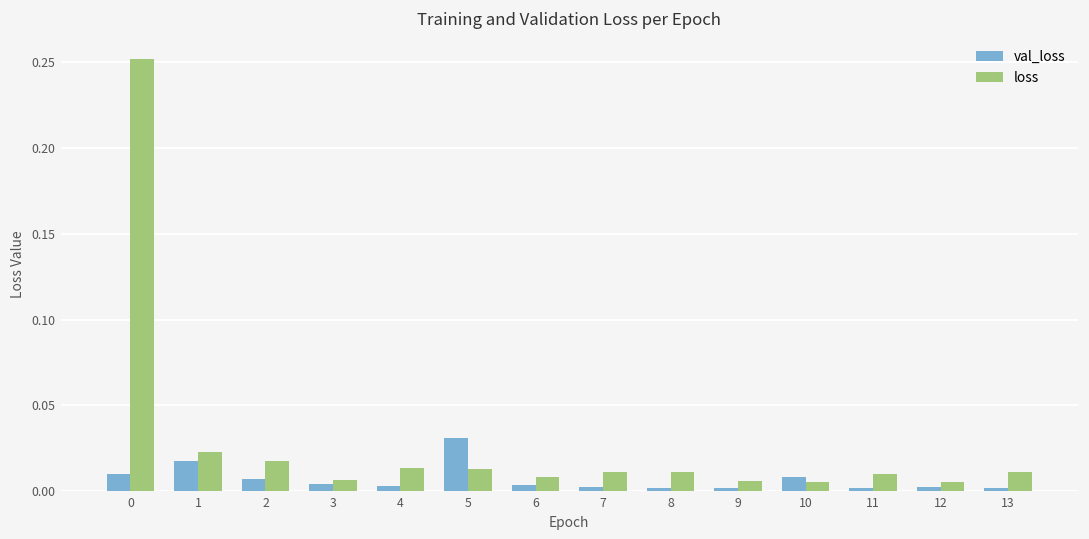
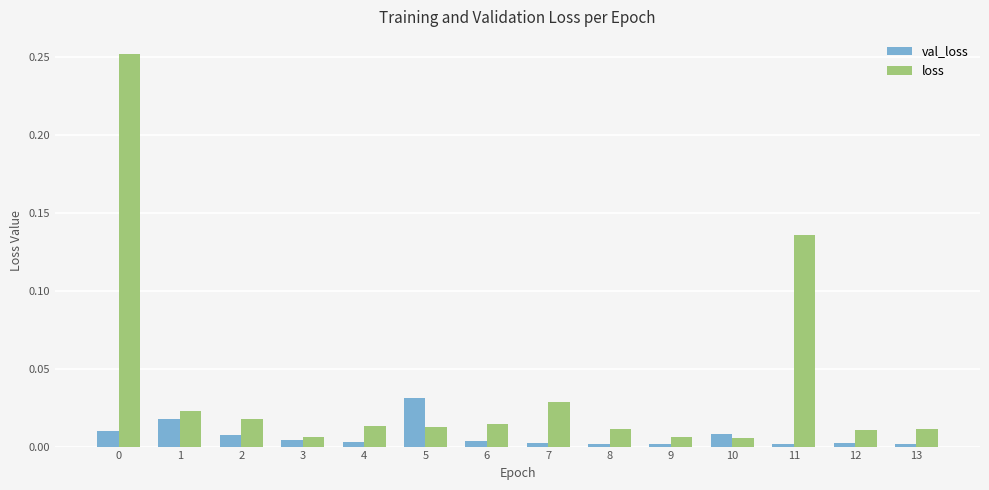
loss, 6: 0.008 -> 0.014
loss, 7: 0.011 -> 0.029
loss, 11: 0.010 -> 0.136
loss, 12: 0.006 -> 0.011
